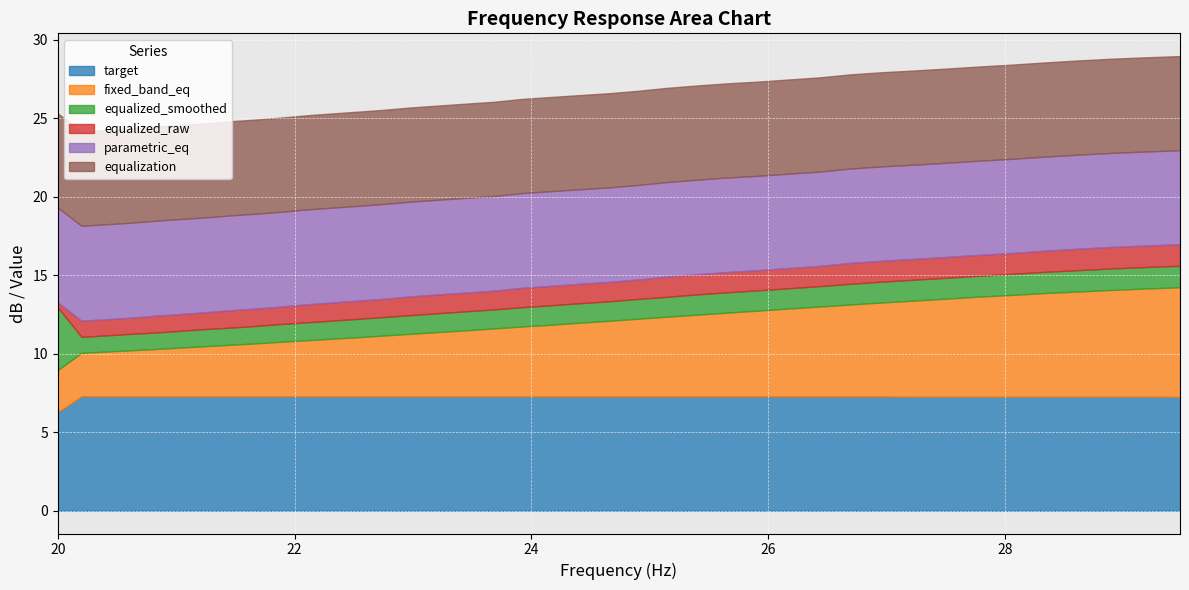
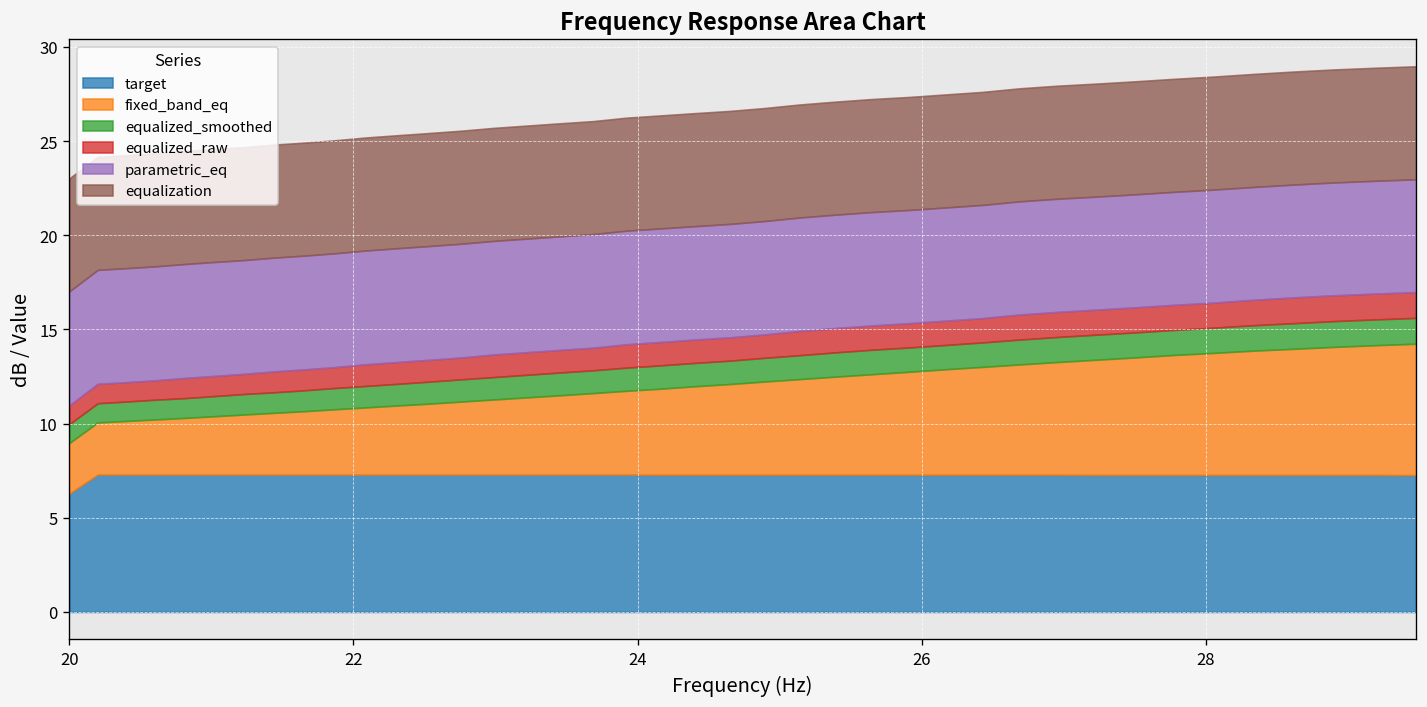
equalized_smoothed, 20: 4 -> 1
equalized_raw, 20: 0.3 -> 1.0
